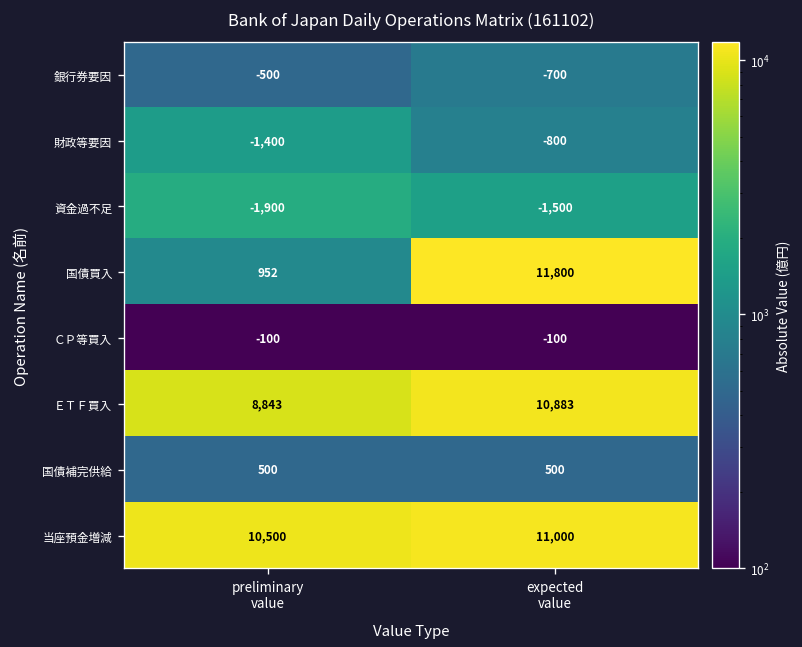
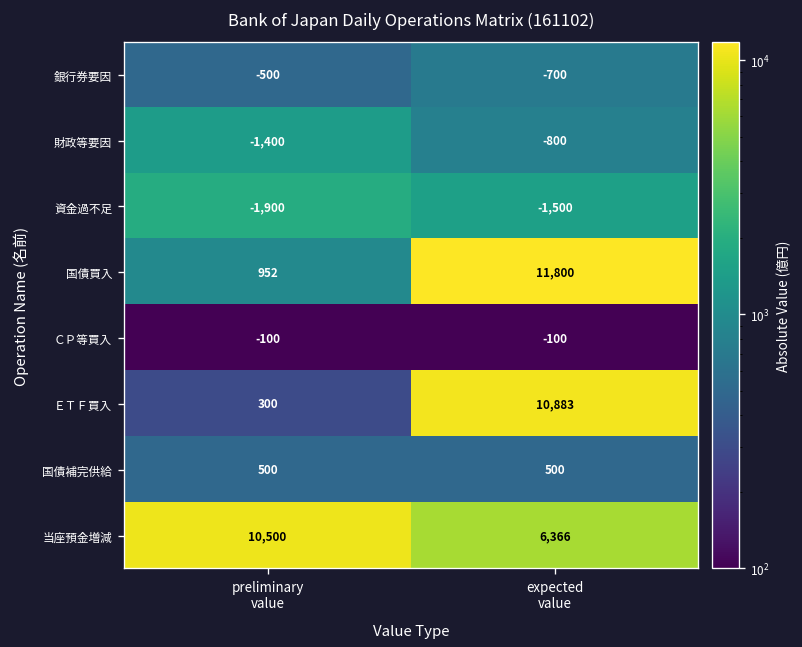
ＥＴＦ買入, preliminary value: 8,843 -> 300
当座預金増減, expected value: 11,000 -> 6,366
